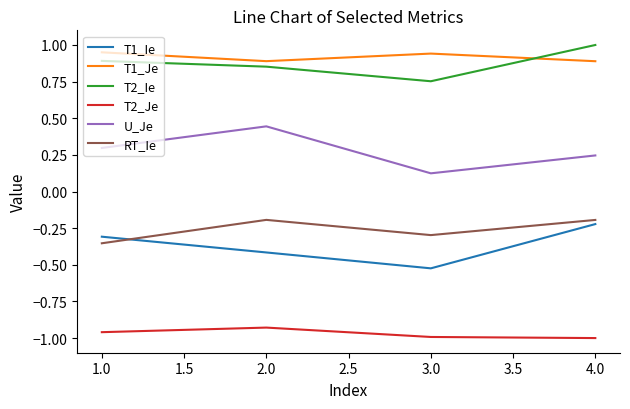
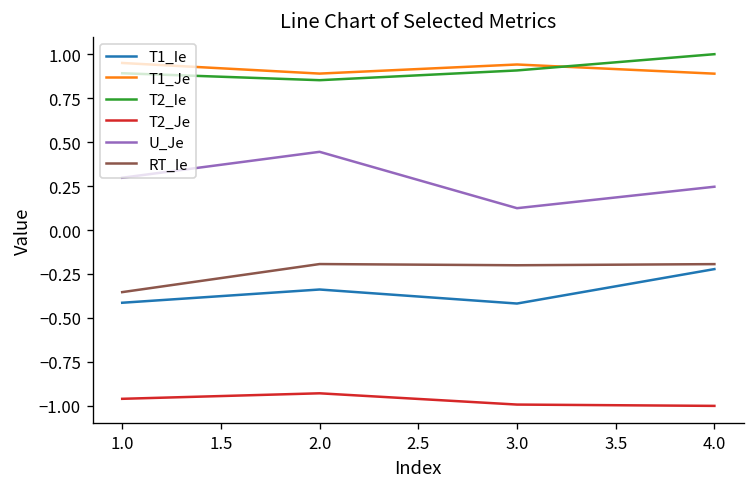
T1_Ie, 1.0: -0.31 -> -0.41
T1_Ie, 2.0: -0.42 -> -0.34
T1_Ie, 3.0: -0.52 -> -0.42
T2_Ie, 3.0: 0.75 -> 0.91
RT_Ie, 3.0: -0.30 -> -0.20
